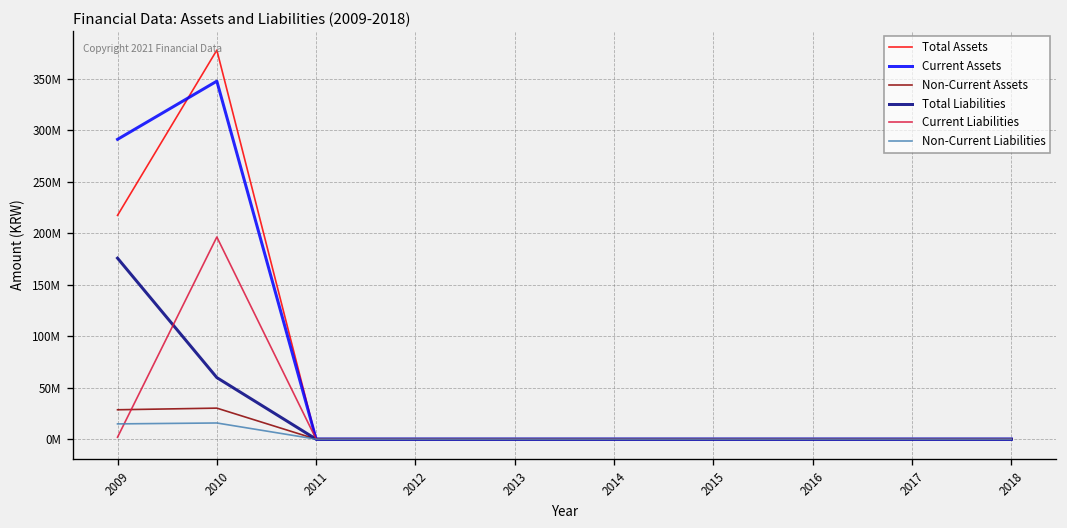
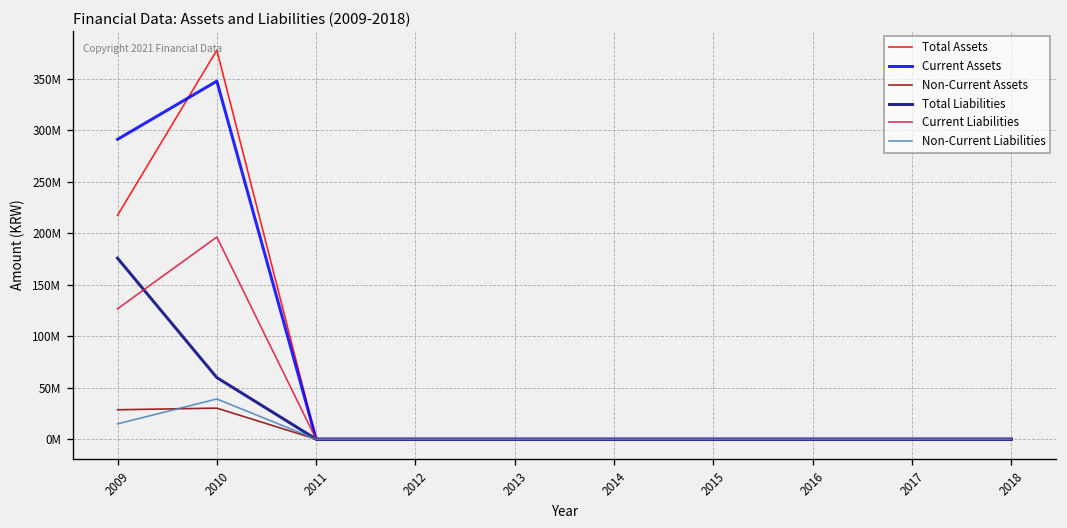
Current Liabilities, 2009: 0 -> 130000000
Non-Current Liabilities, 2010: 20000000 -> 40000000
